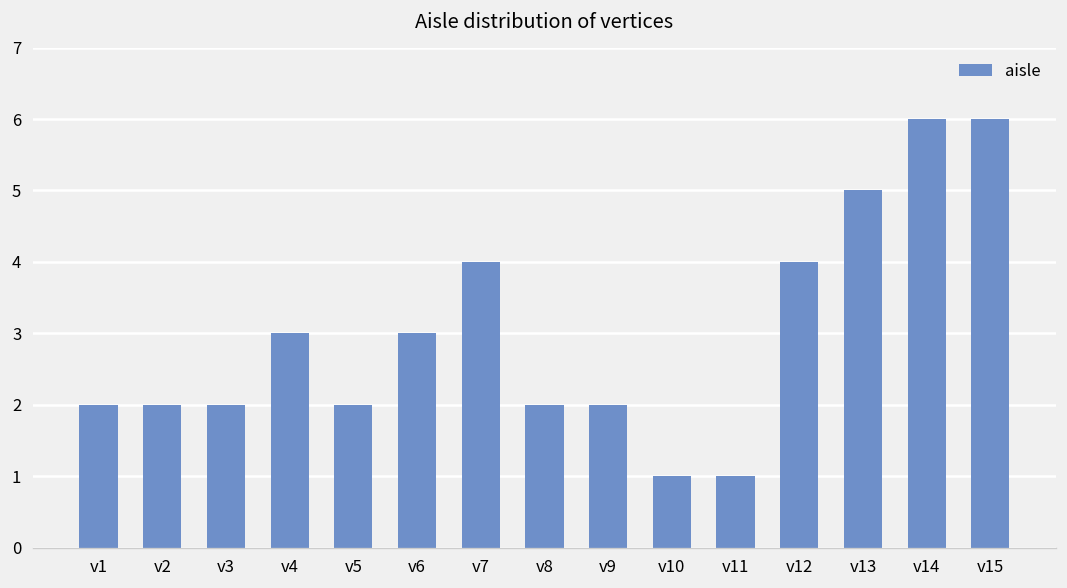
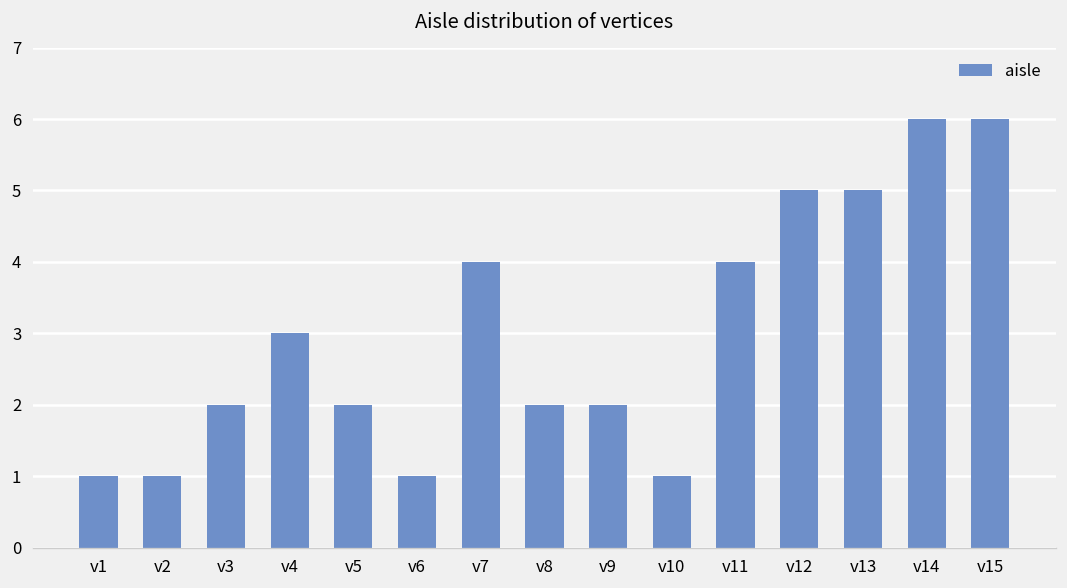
v1: 2 -> 1
v2: 2 -> 1
v6: 3 -> 1
v11: 1 -> 4
v12: 4 -> 5
